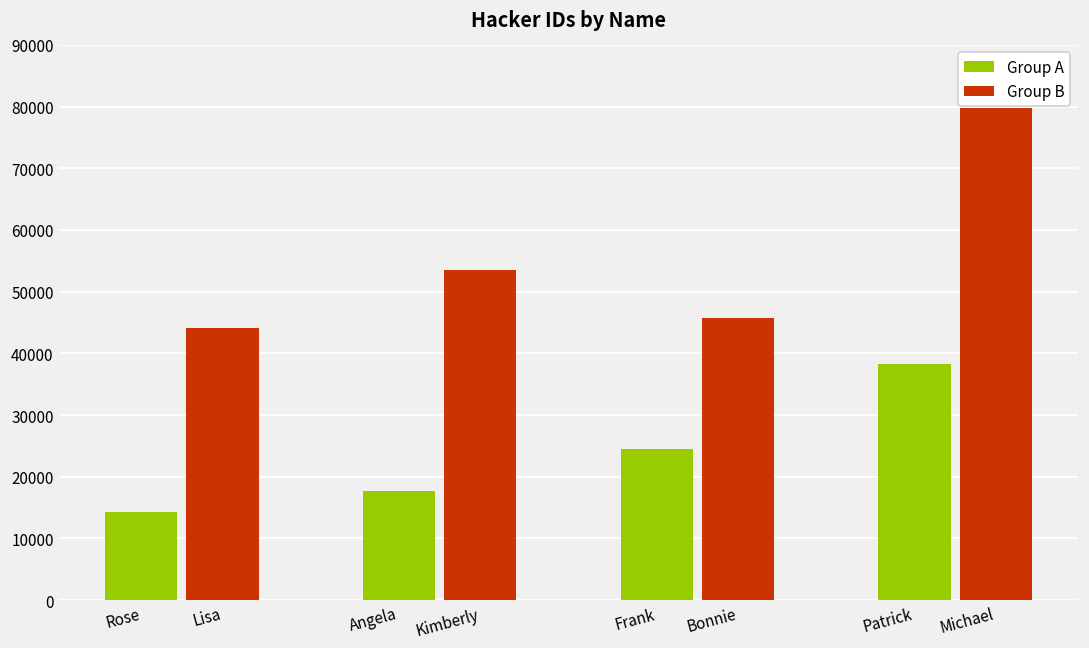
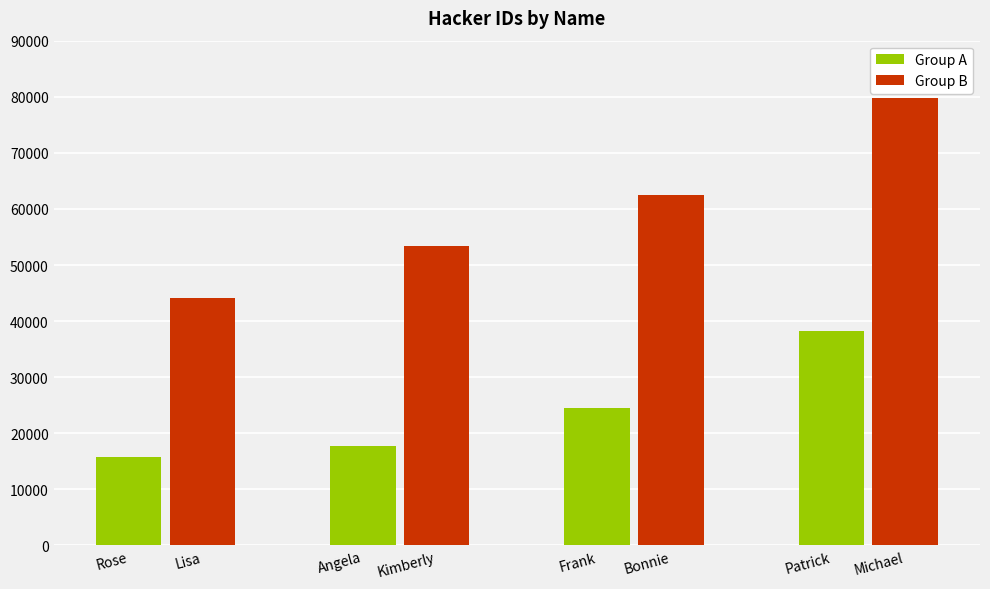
Group A, Rose: 14000 -> 16000
Group B, Bonnie: 46000 -> 63000
